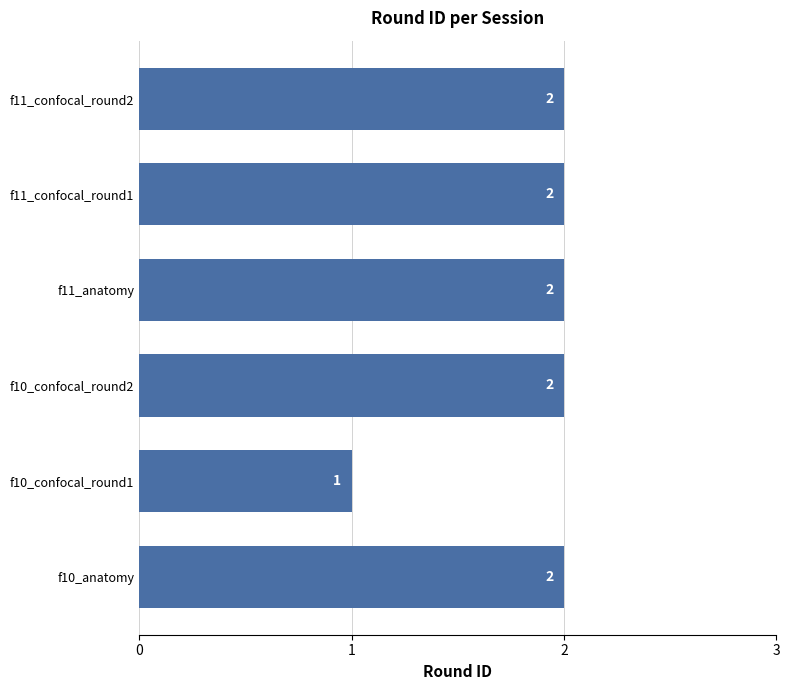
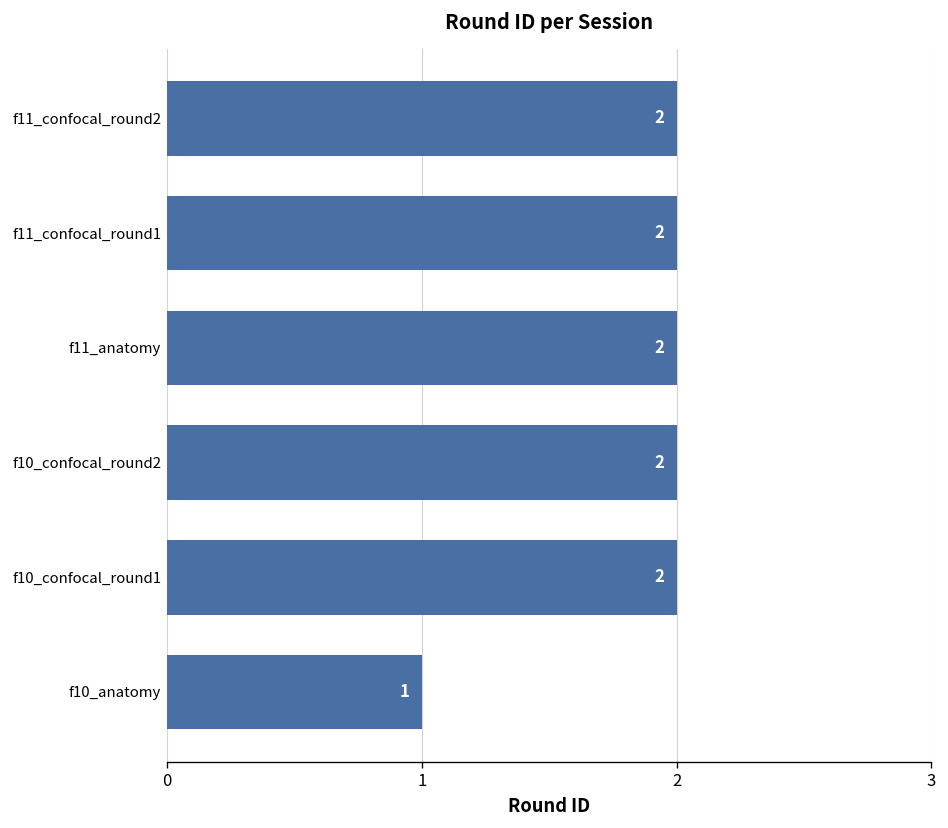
f10_confocal_round1: 1 -> 2
f10_anatomy: 2 -> 1
